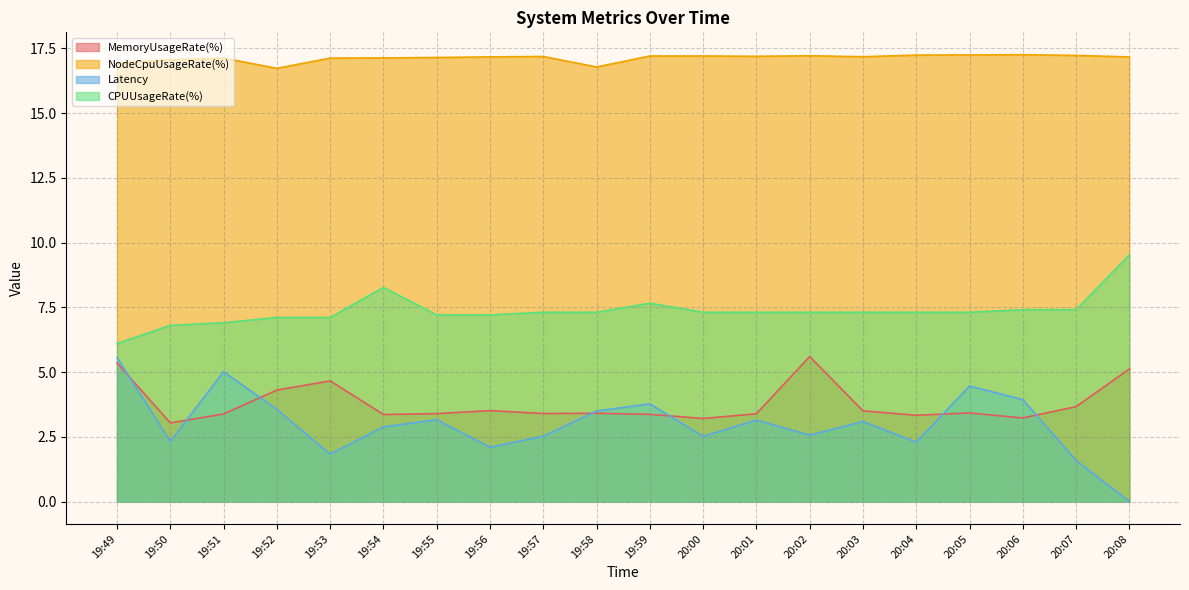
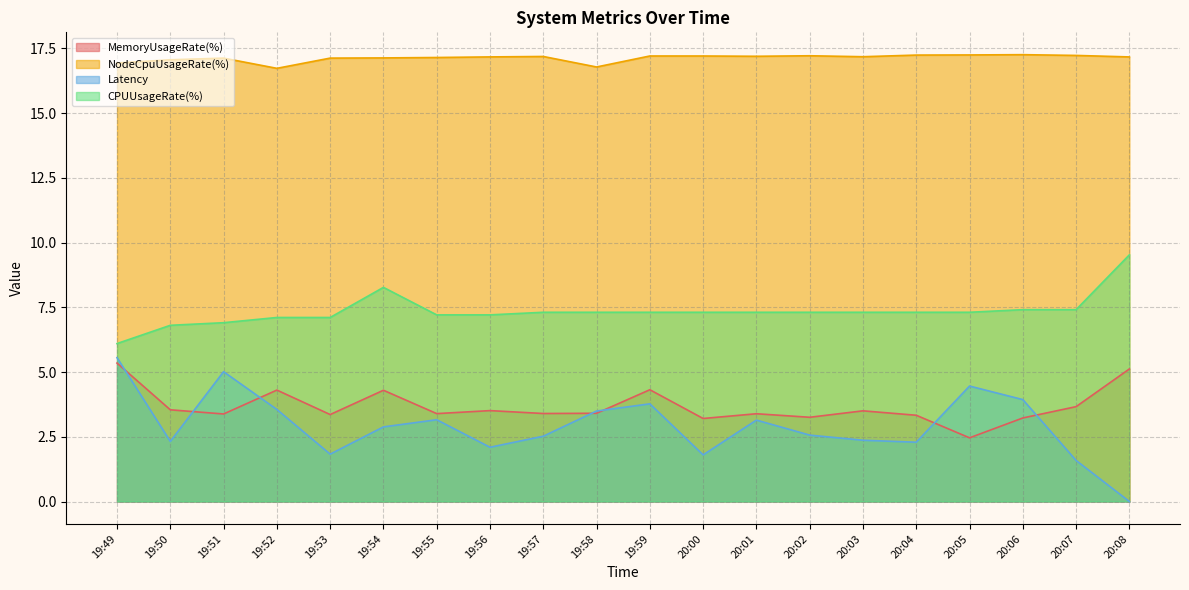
MemoryUsageRate(%), 19:50: 3.0 -> 3.5
MemoryUsageRate(%), 19:53: 4.7 -> 3.4
MemoryUsageRate(%), 19:54: 3.4 -> 4.3
MemoryUsageRate(%), 19:59: 3.4 -> 4.3
CPUUsageRate(%), 19:59: 7.7 -> 7.3
Latency, 20:00: 2.5 -> 1.8
MemoryUsageRate(%), 20:02: 5.6 -> 3.3
Latency, 20:03: 3.1 -> 2.4
MemoryUsageRate(%), 20:05: 3.4 -> 2.5
